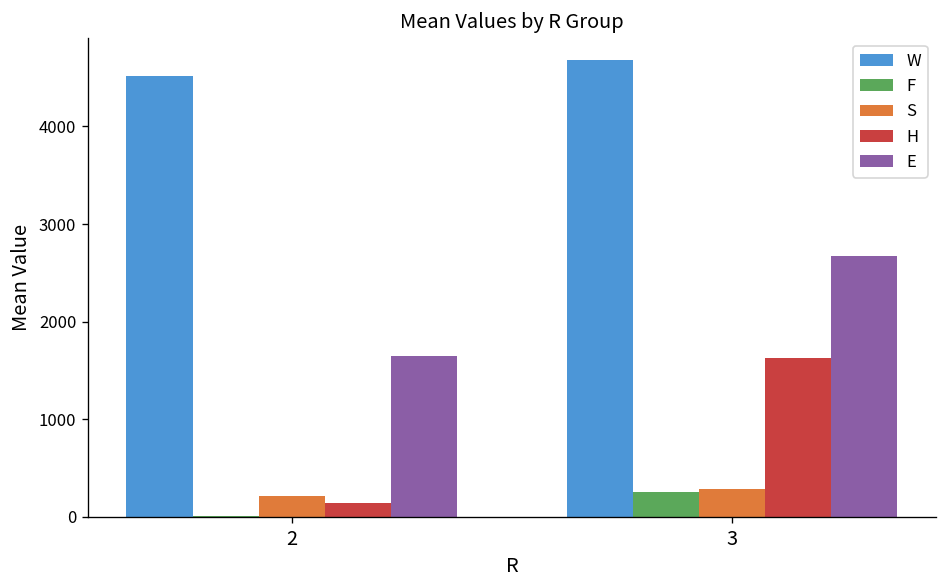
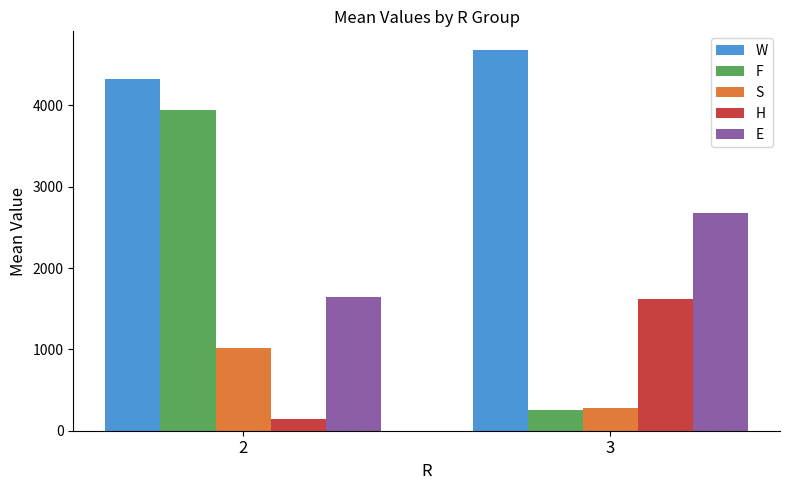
W, 2: 4500 -> 4300
F, 2: 0 -> 3900
S, 2: 200 -> 1000
